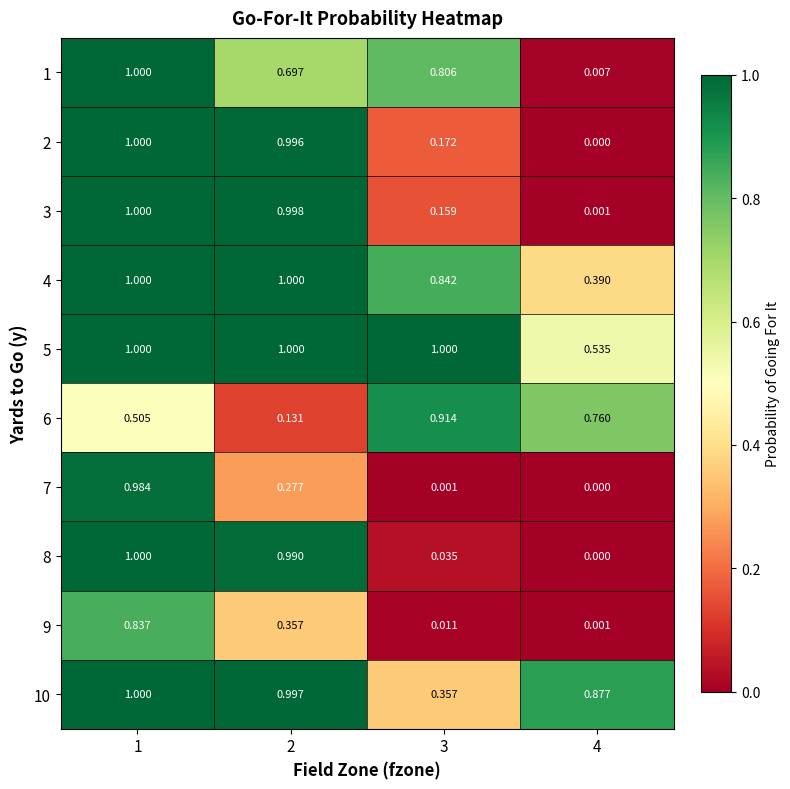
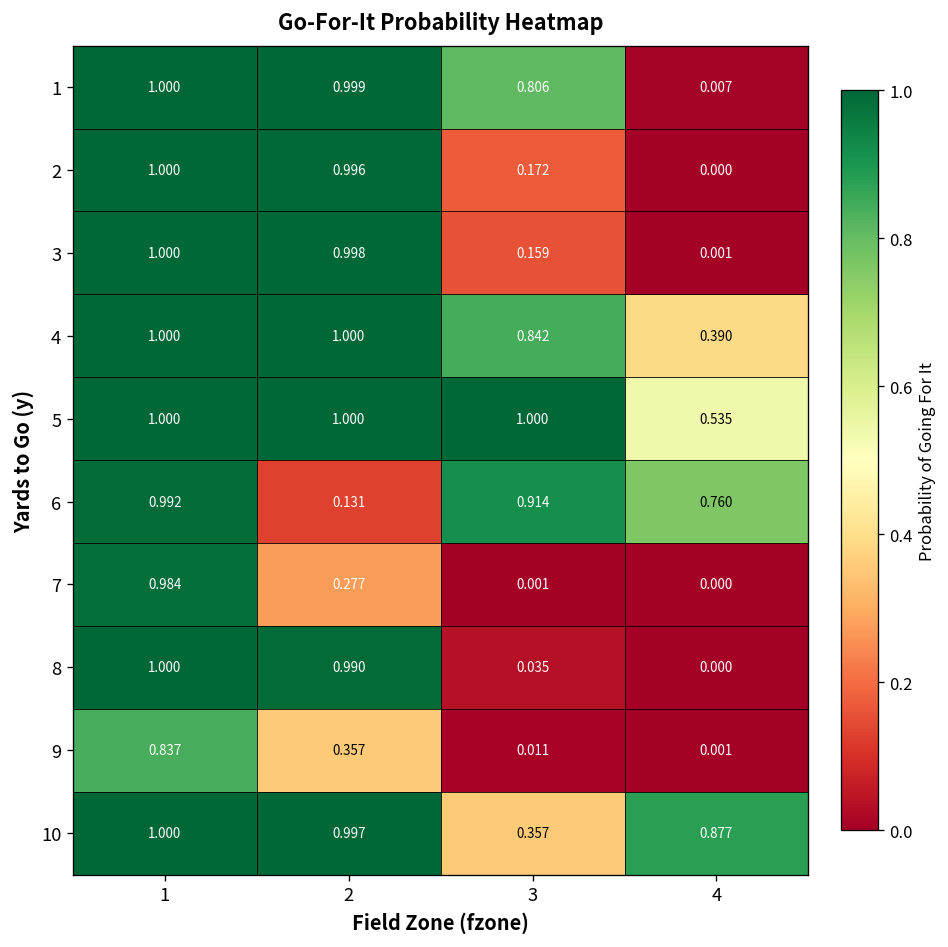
1, 2: 0.697 -> 0.999
6, 1: 0.505 -> 0.992
